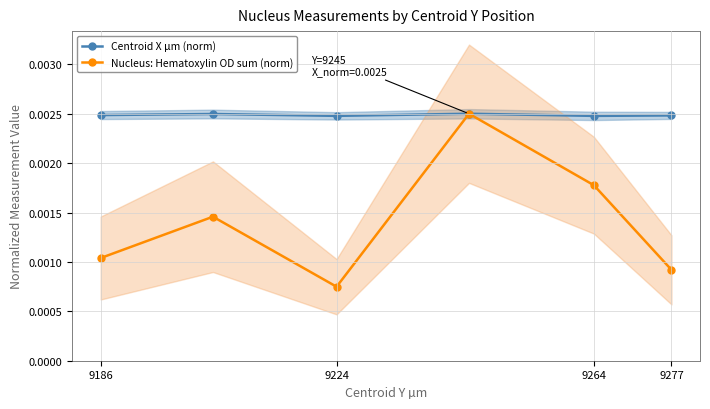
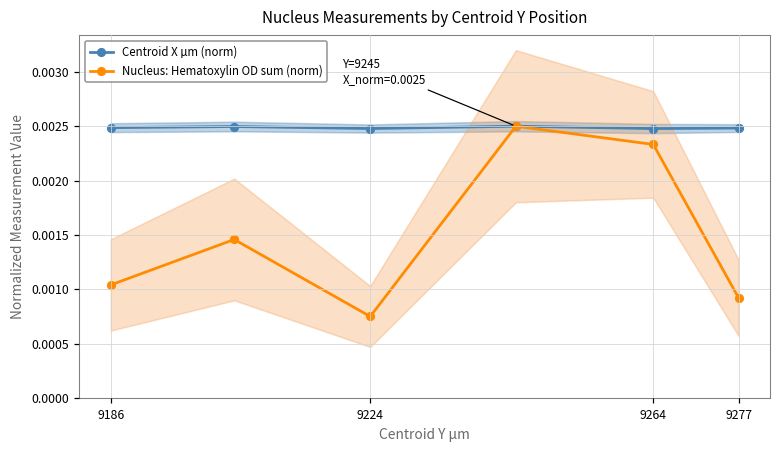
Nucleus: Hematoxylin OD sum (norm), 9264: 0.0018 -> 0.0023
